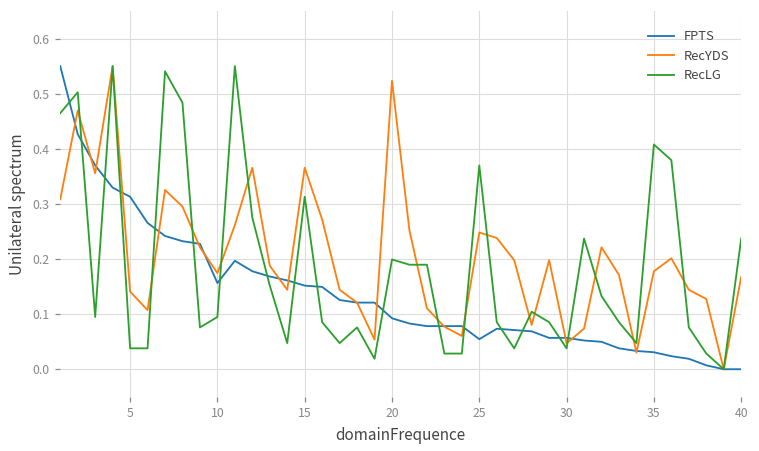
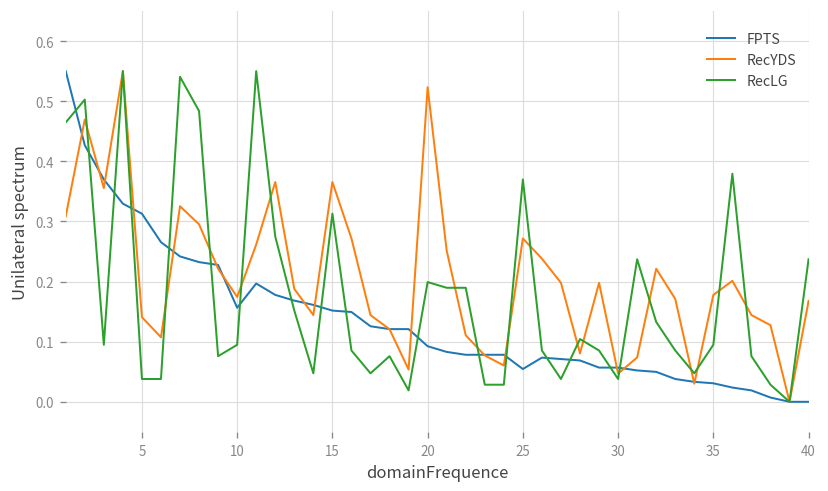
RecYDS, 25: 0.25 -> 0.27
RecLG, 35: 0.41 -> 0.09
